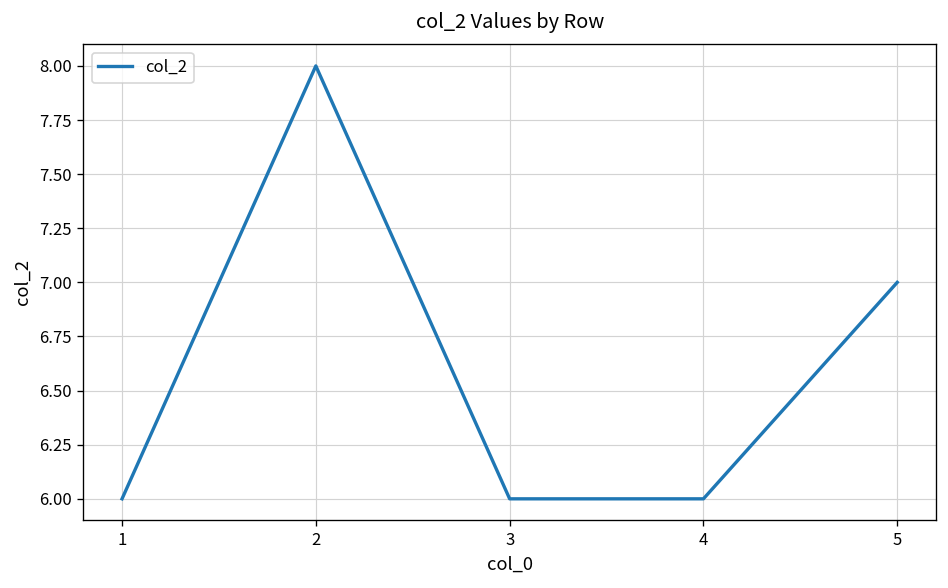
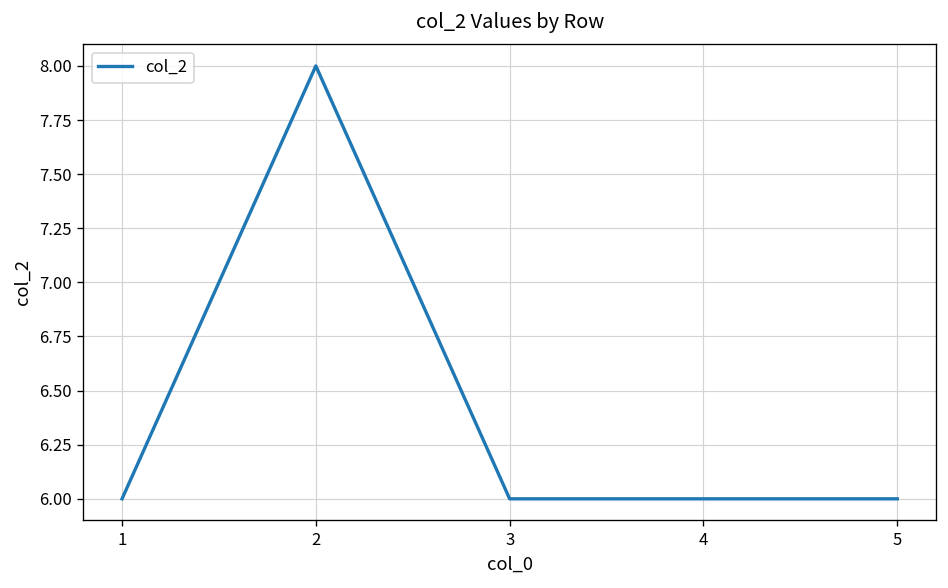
5: 7 -> 6
